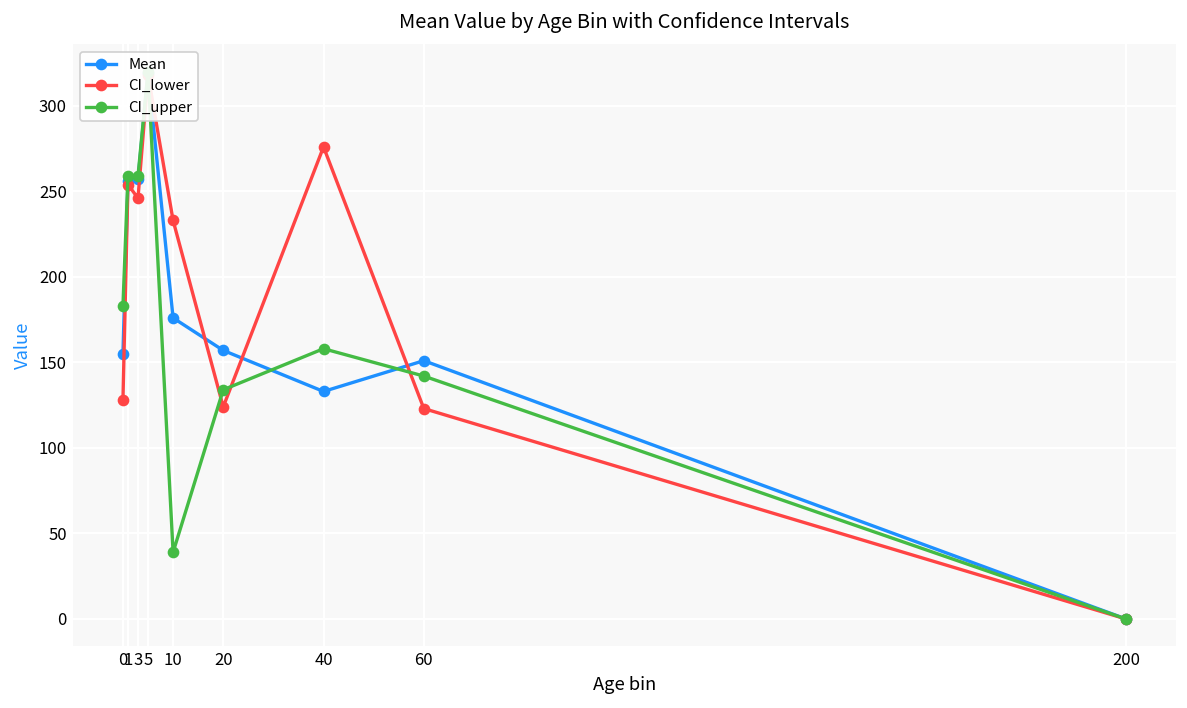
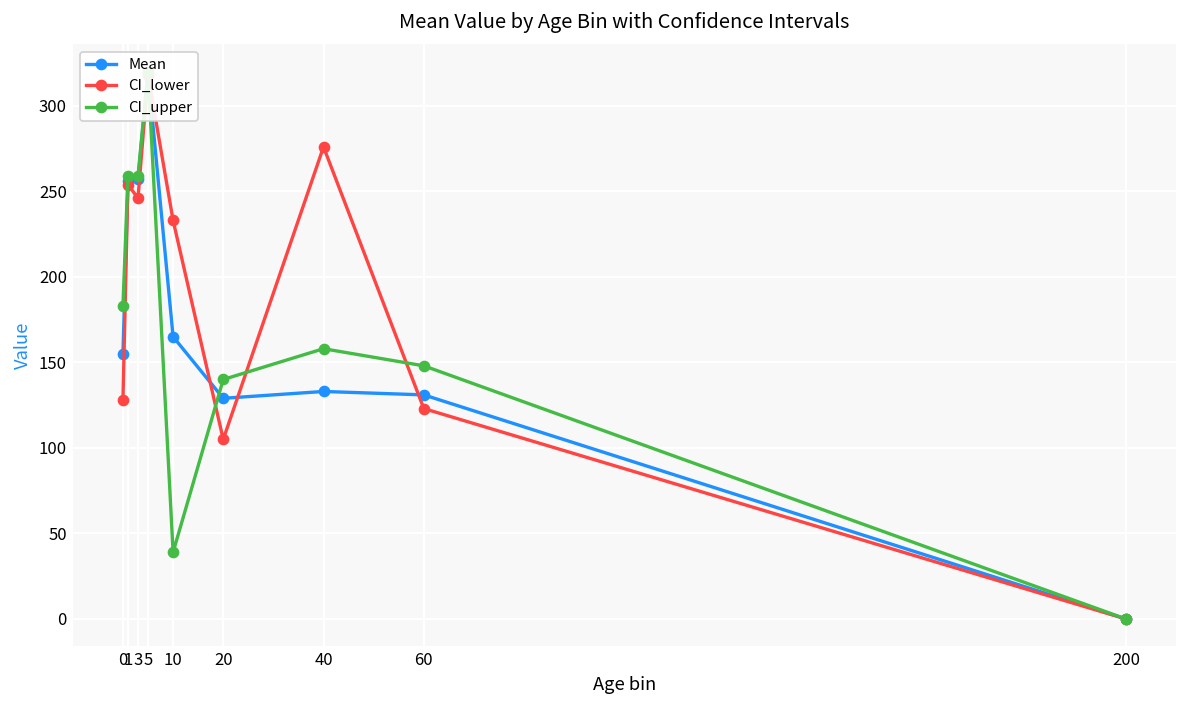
Mean, 10: 176 -> 165
Mean, 20: 157 -> 129
CI_lower, 20: 124 -> 105
CI_upper, 20: 134 -> 140
Mean, 60: 151 -> 131
CI_upper, 60: 142 -> 148
